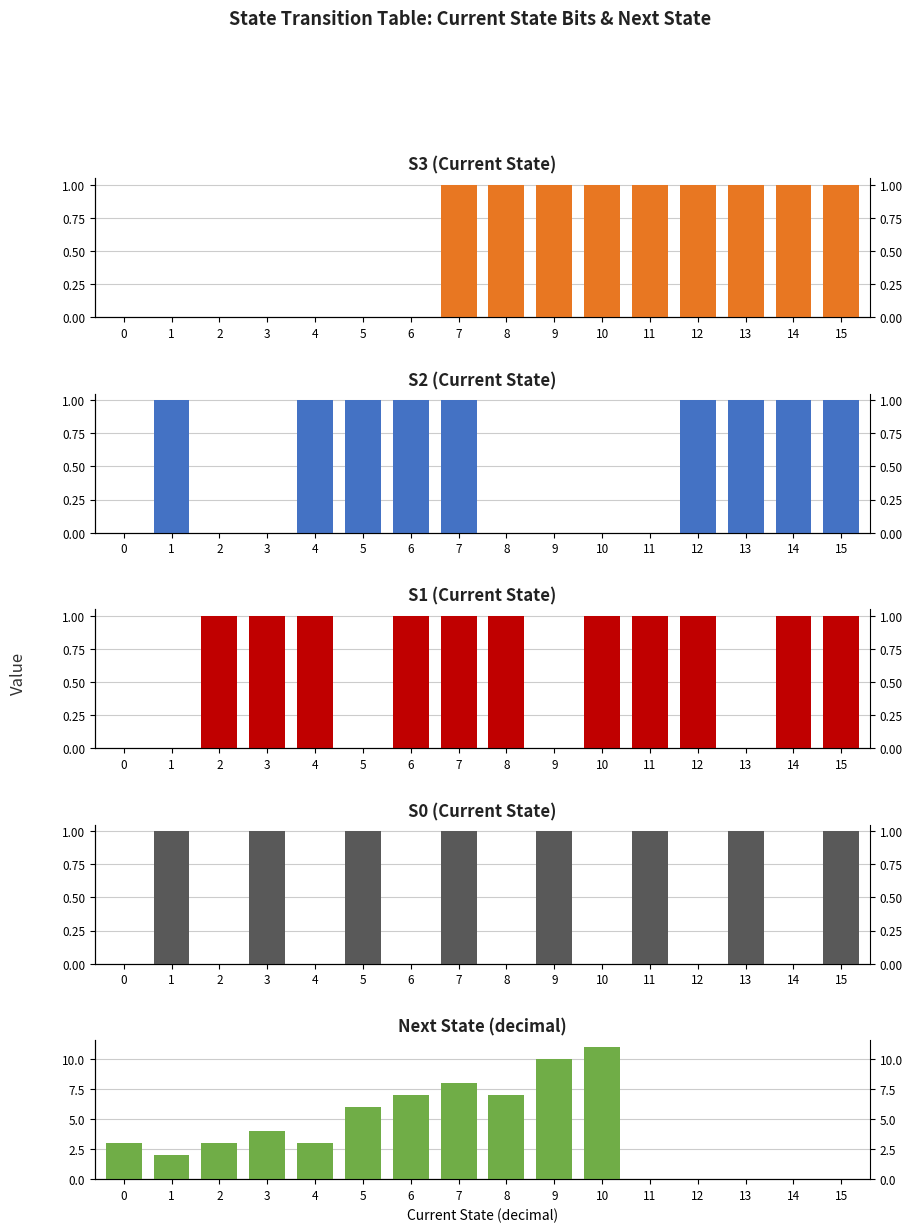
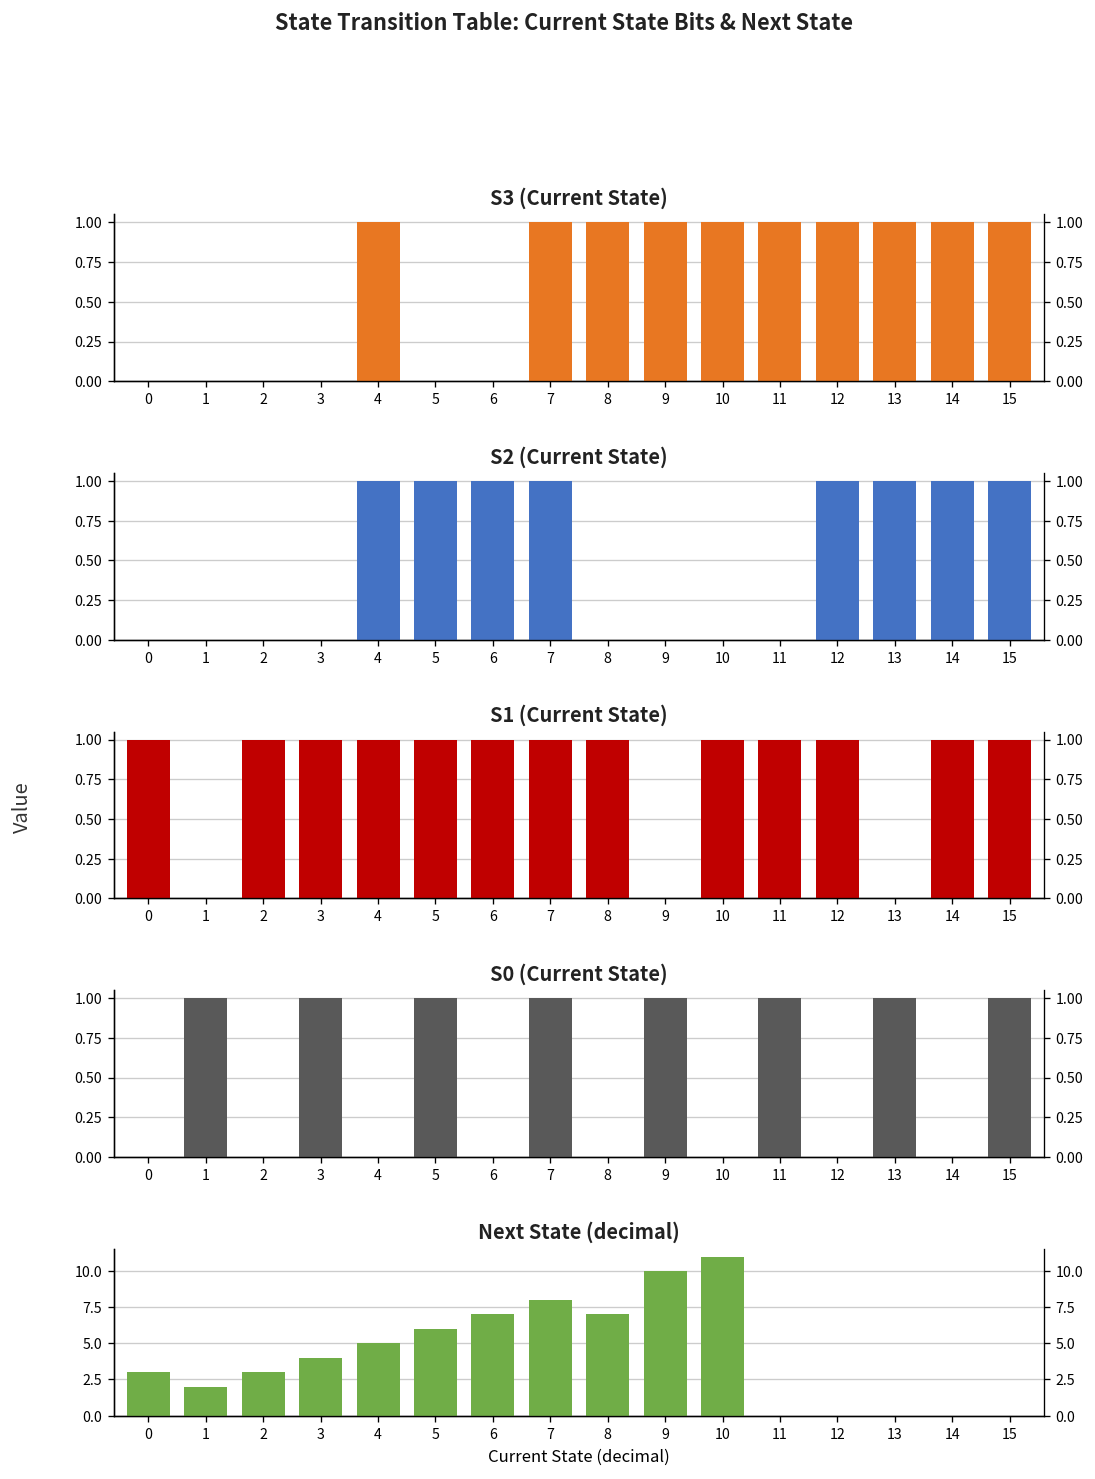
S3 (Current State), 4: 0 -> 1
S2 (Current State), 1: 1 -> 0
S1 (Current State), 0: 0 -> 1
S1 (Current State), 5: 0 -> 1
Next State (decimal), 4: 3 -> 5
